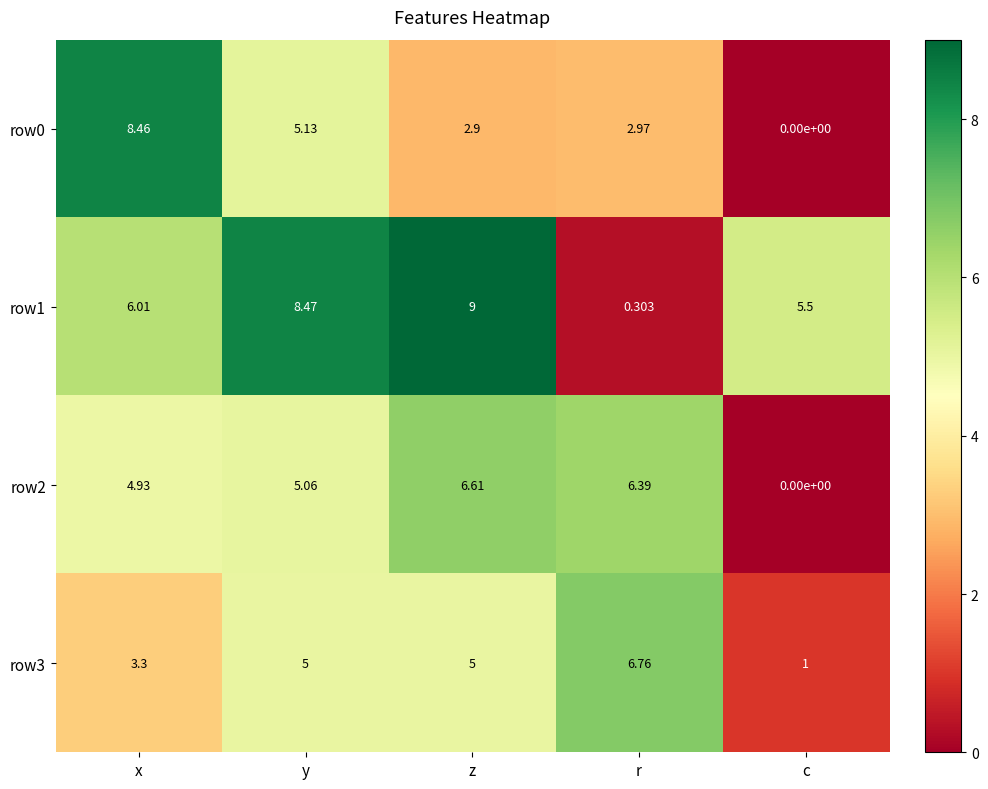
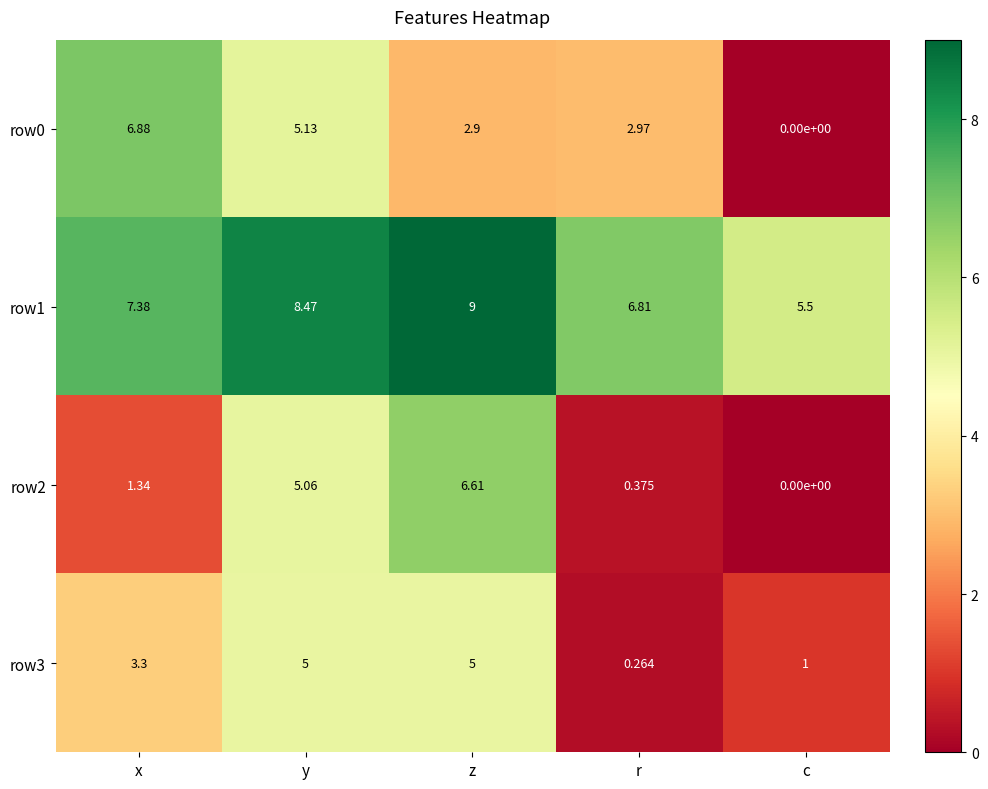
row0, x: 8.46 -> 6.88
row1, x: 6.01 -> 7.38
row1, r: 0.303 -> 6.81
row2, x: 4.93 -> 1.34
row2, r: 6.39 -> 0.375
row3, r: 6.76 -> 0.264
